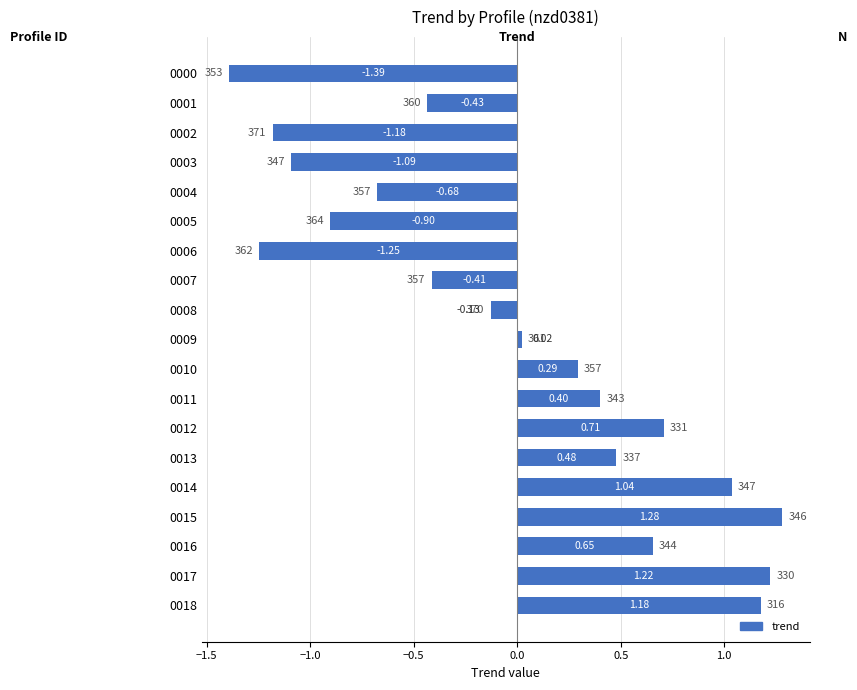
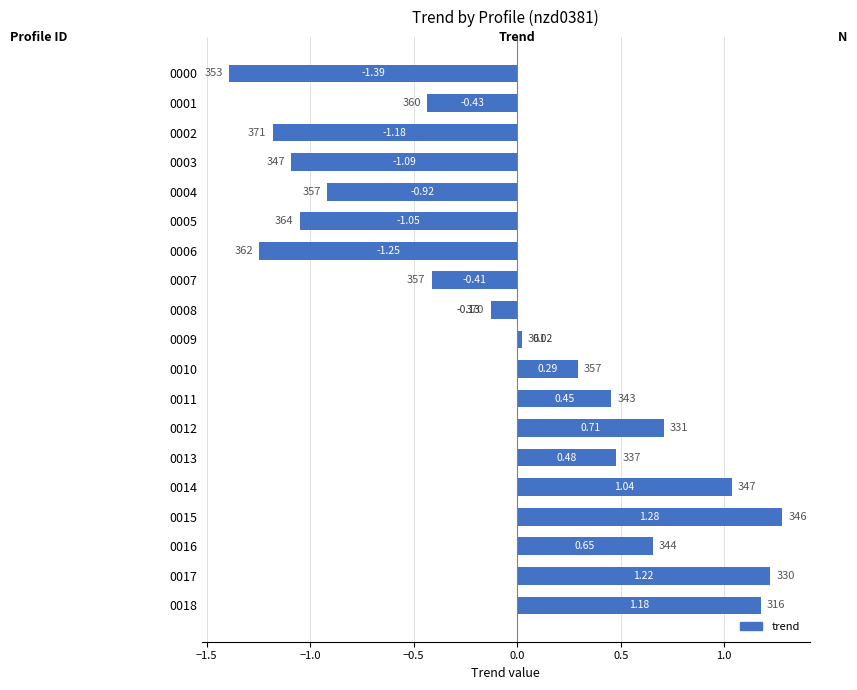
0004: -0.68 -> -0.92
0005: -0.90 -> -1.05
0011: 0.40 -> 0.45
